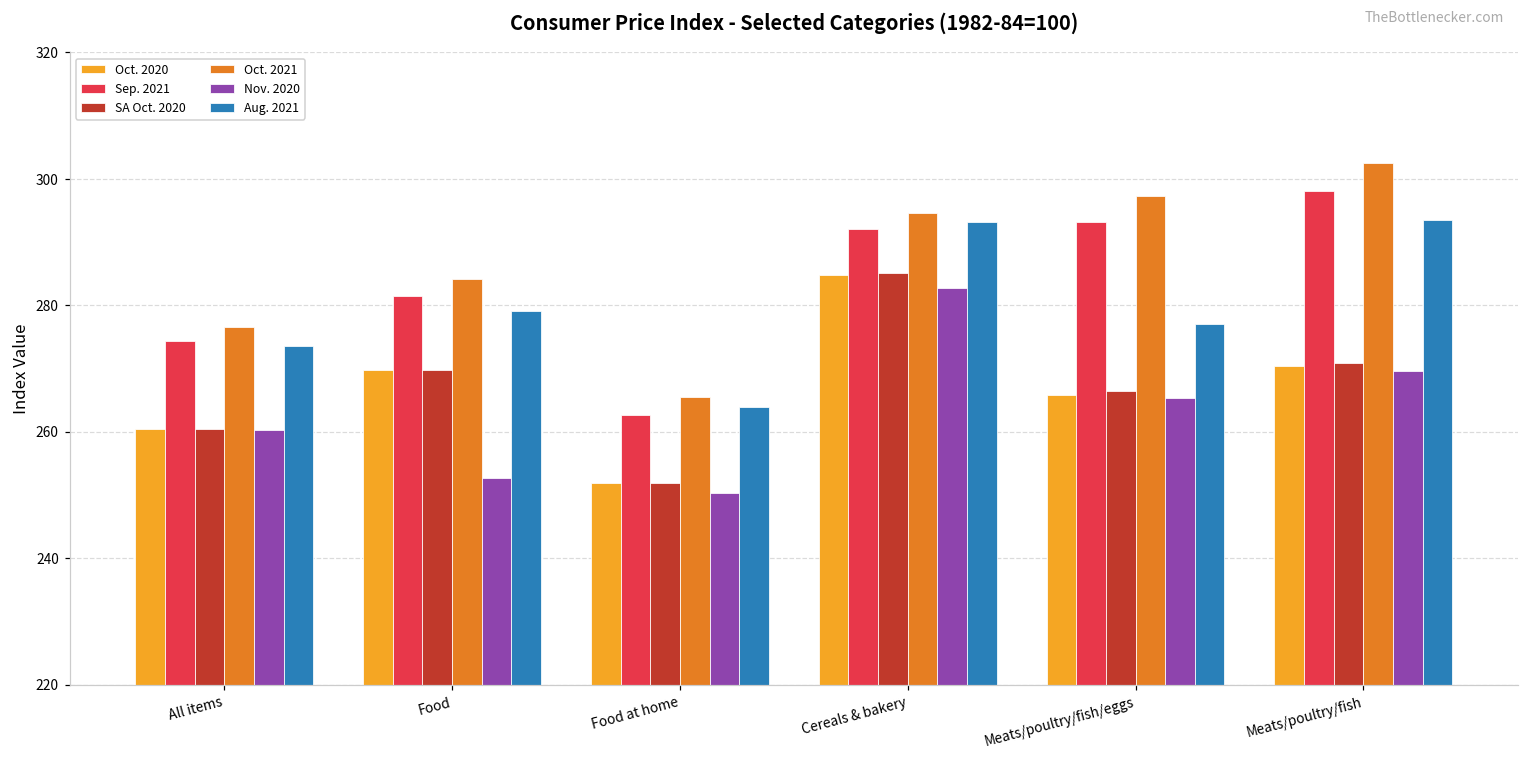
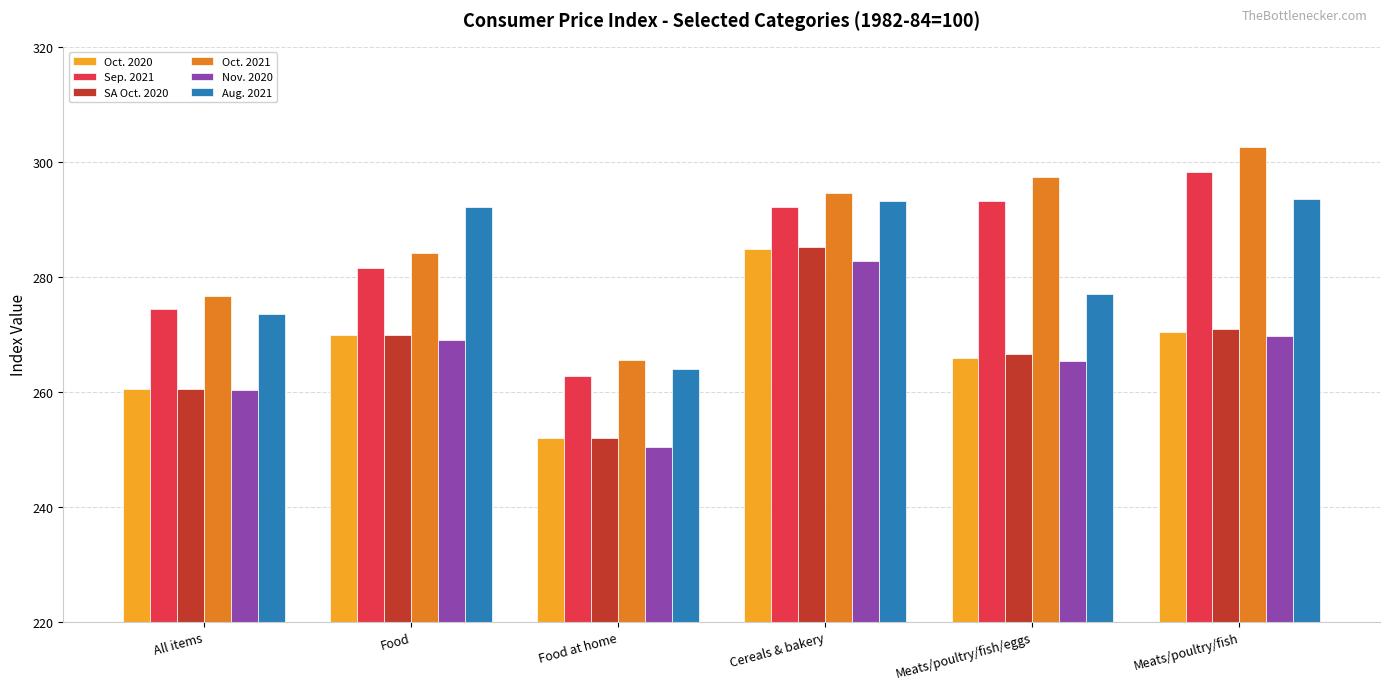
Nov. 2020, Food: 253 -> 269
Aug. 2021, Food: 279 -> 292
